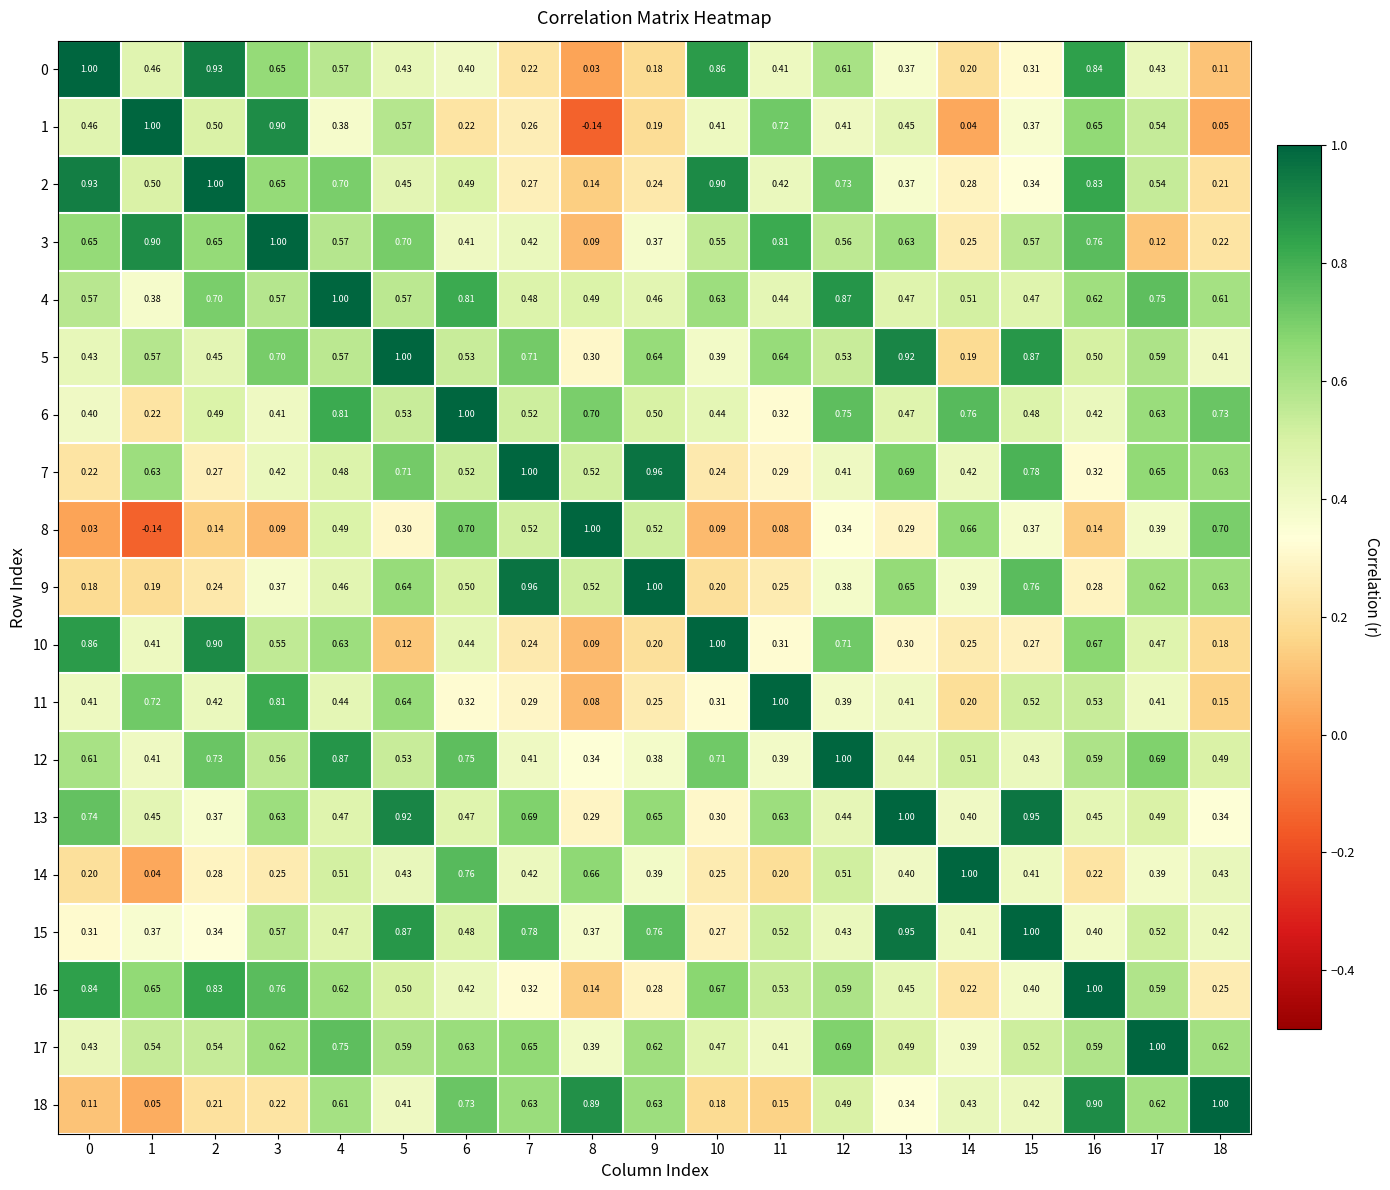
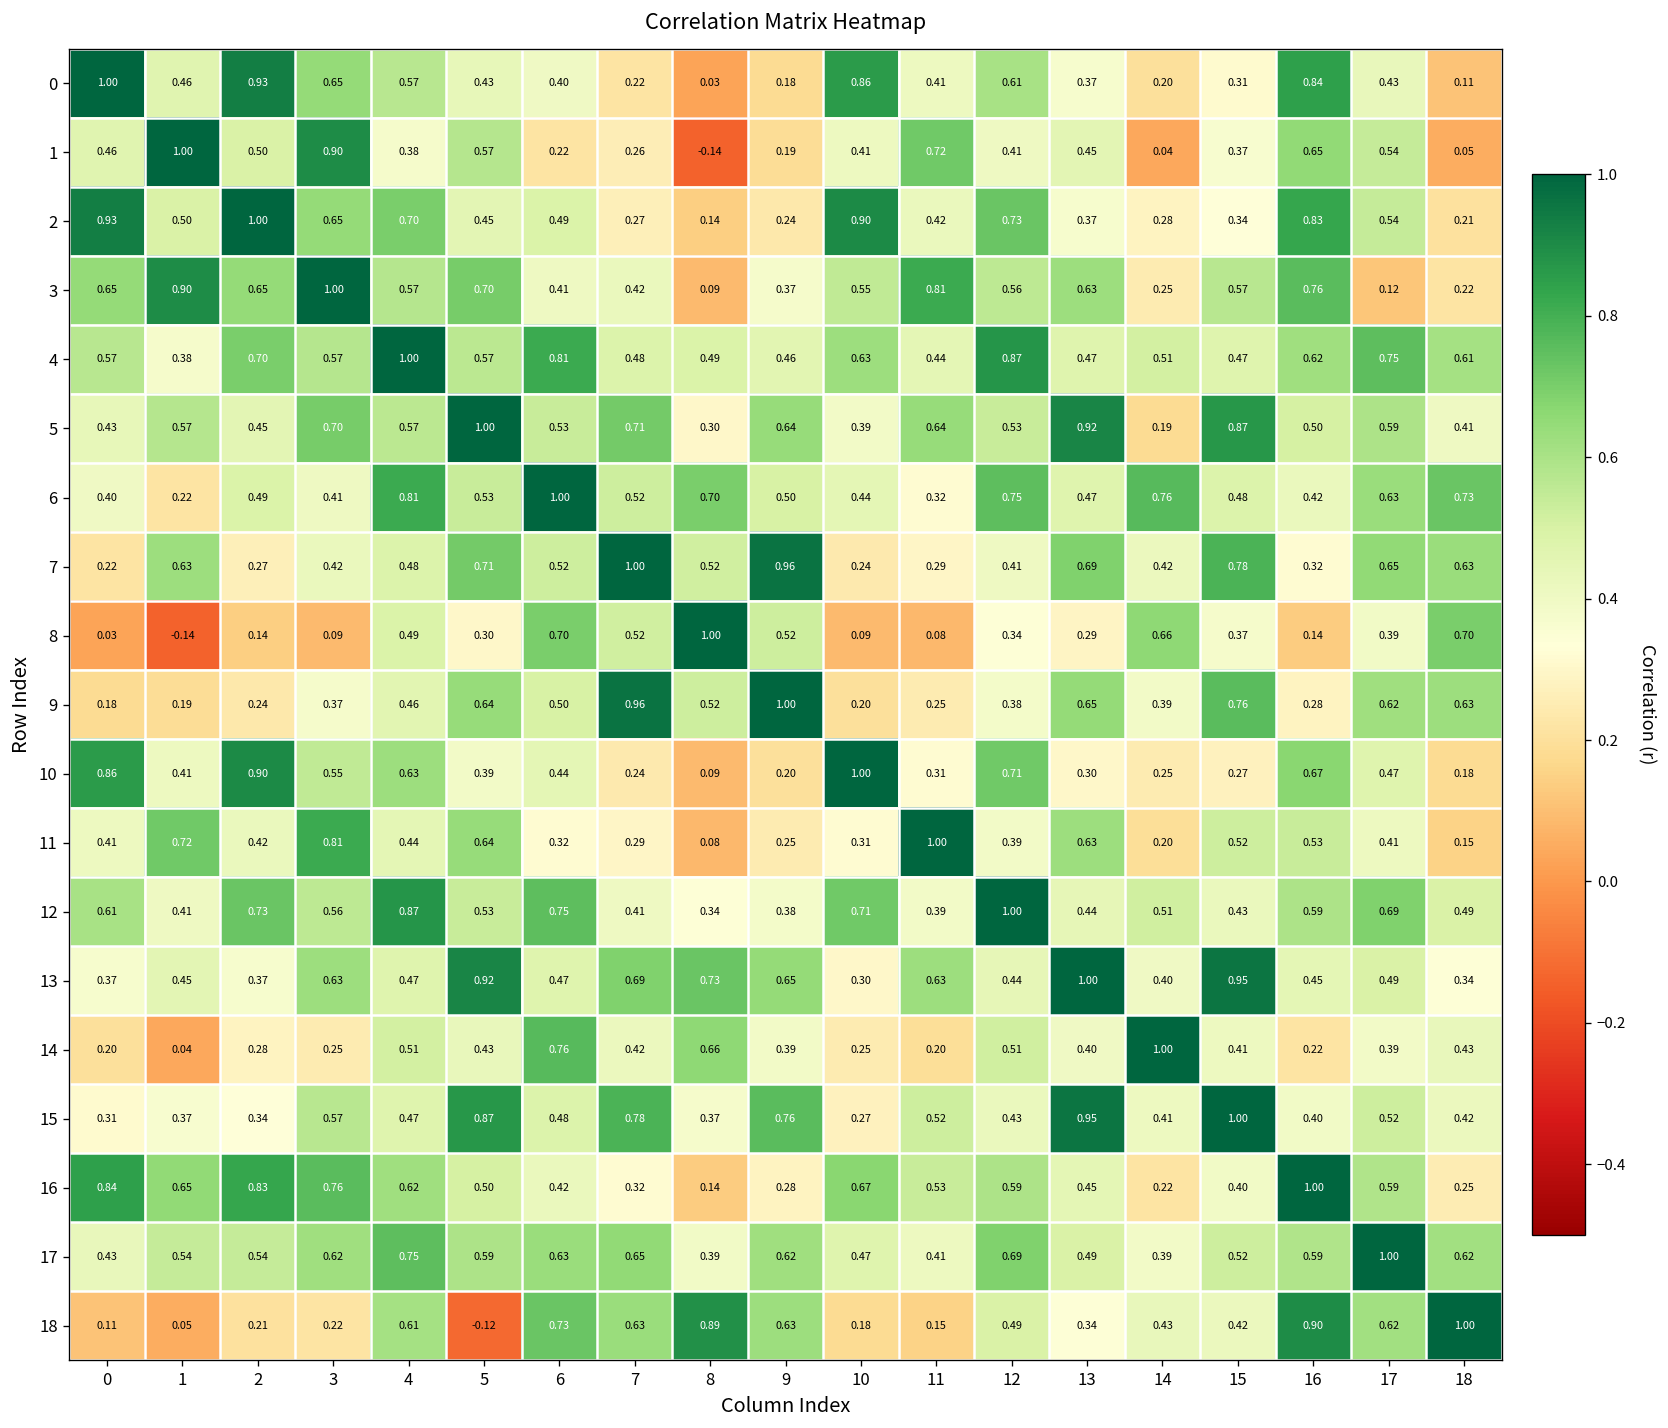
10, 5: 0.12 -> 0.39
11, 13: 0.41 -> 0.63
13, 0: 0.74 -> 0.37
13, 8: 0.29 -> 0.73
18, 5: 0.41 -> -0.12
